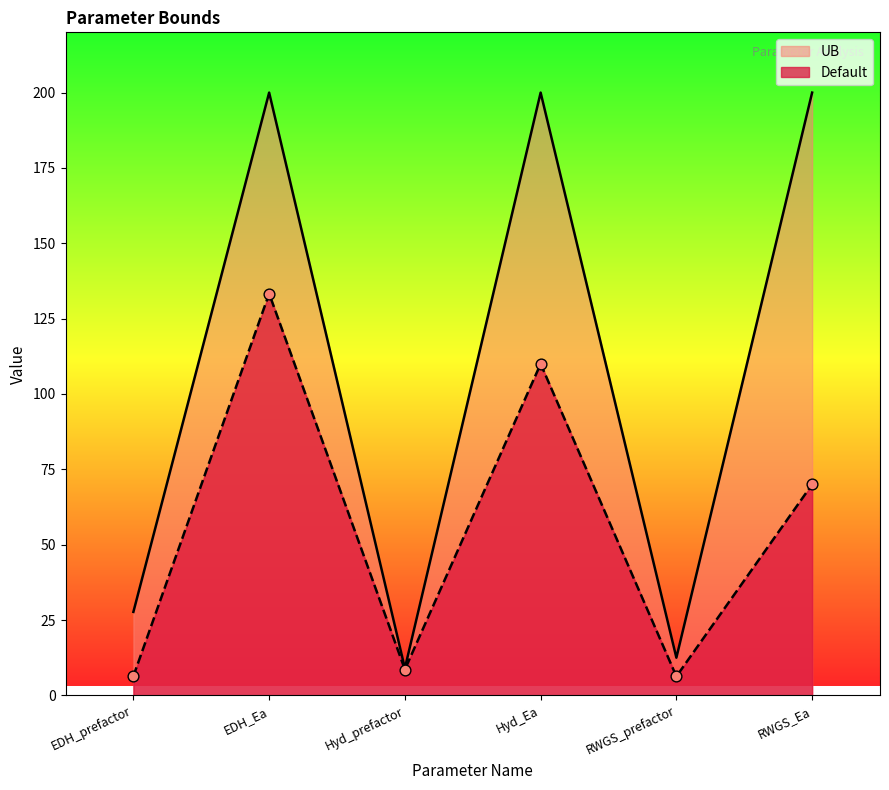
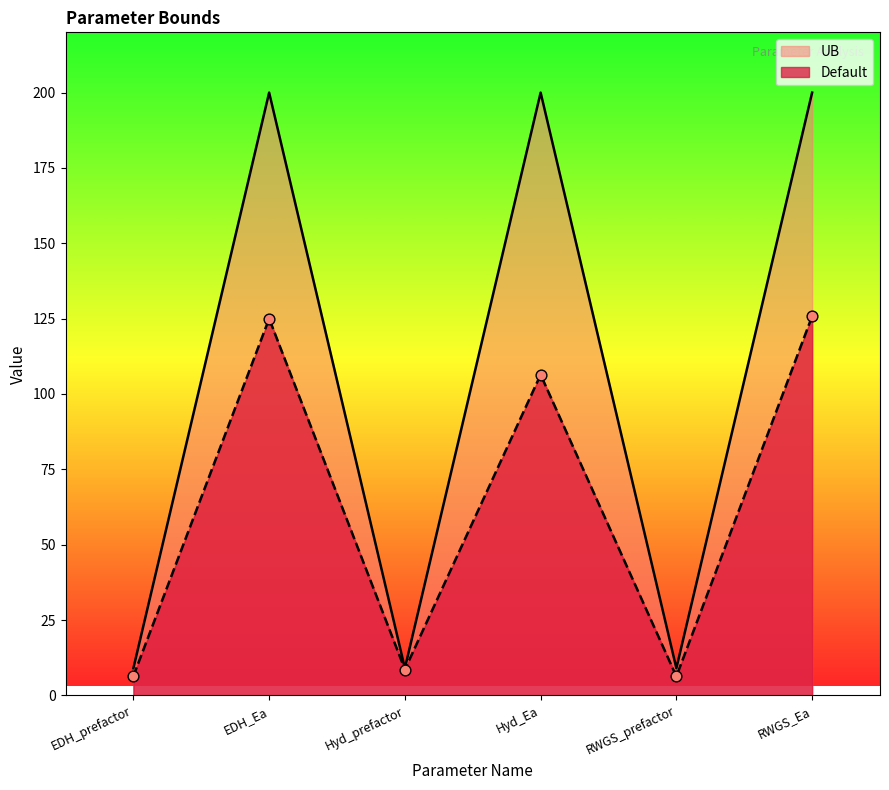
UB, EDH_prefactor: 28 -> 9
Default, EDH_Ea: 133 -> 125
Default, Hyd_Ea: 110 -> 106
UB, RWGS_prefactor: 13 -> 9
Default, RWGS_Ea: 70 -> 126
